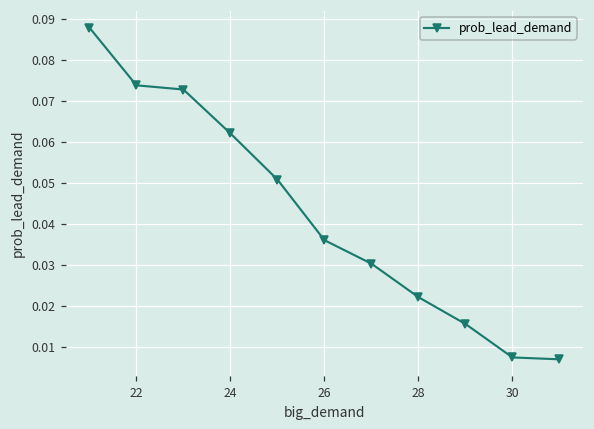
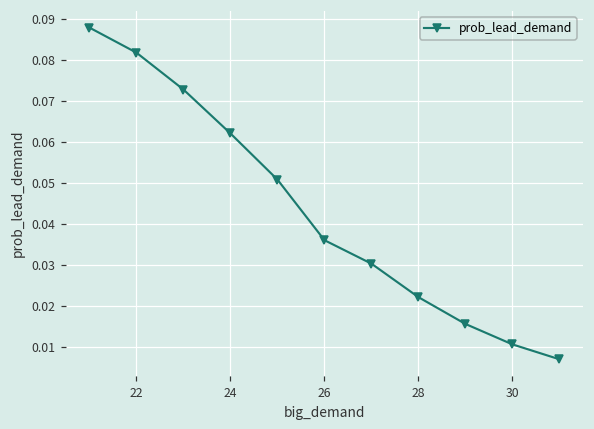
22: 0.074 -> 0.082
30: 0.008 -> 0.011
